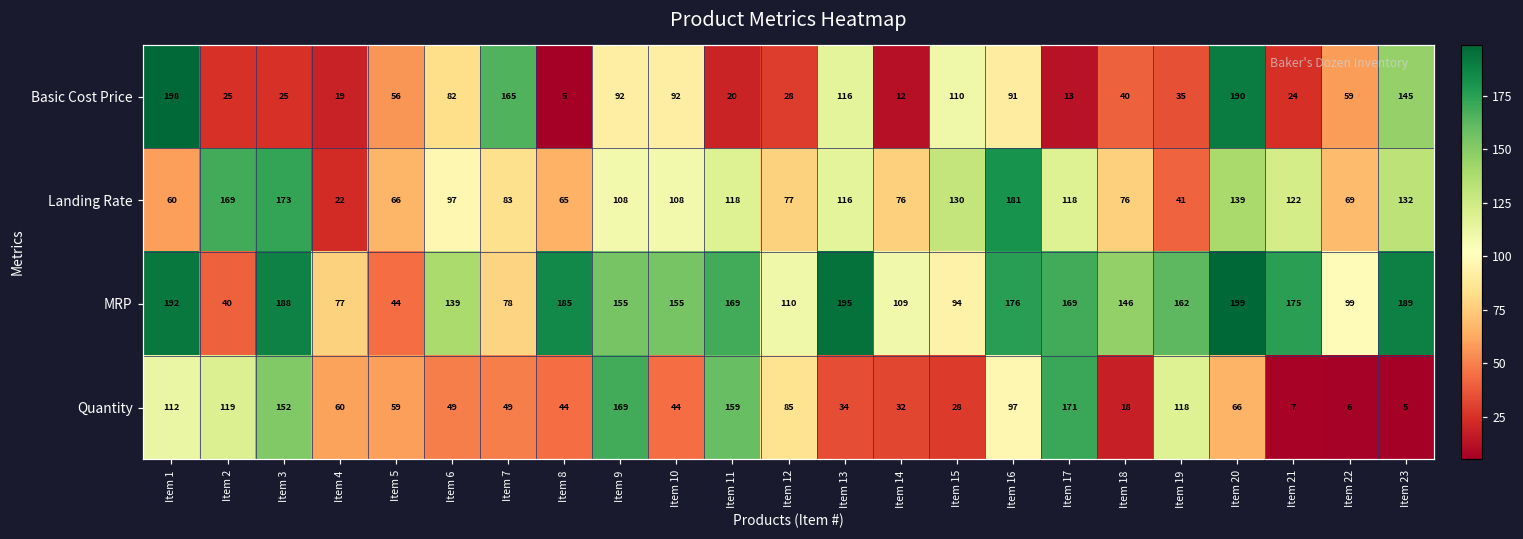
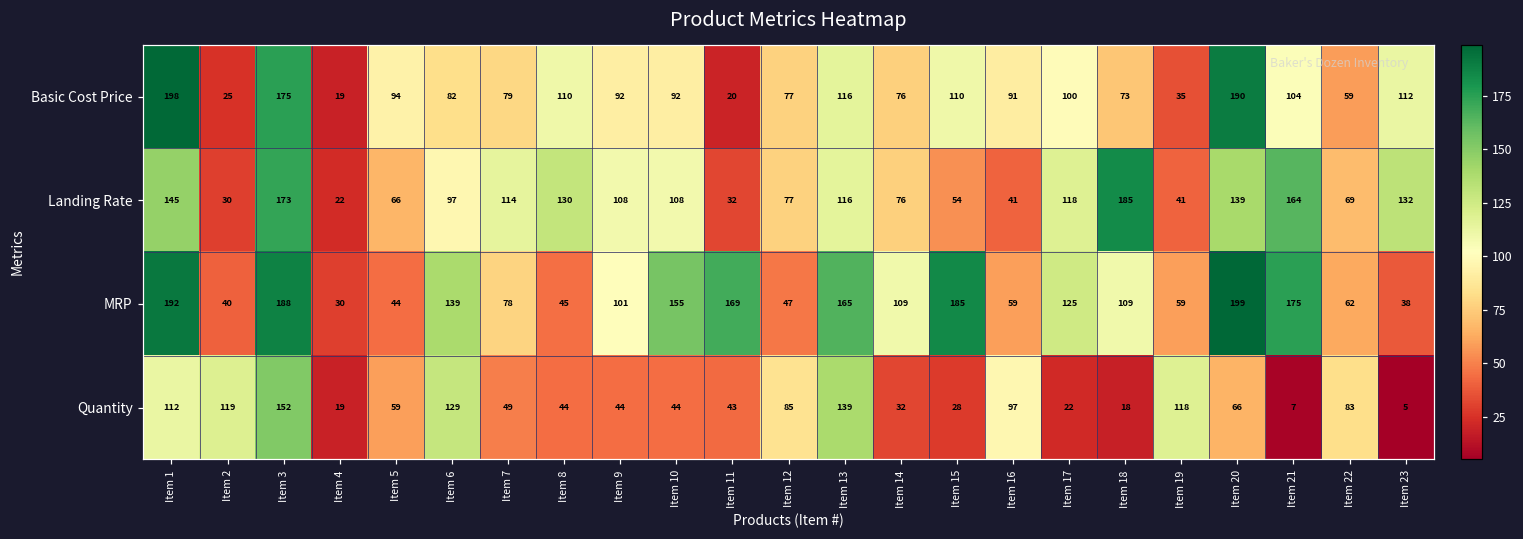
Basic Cost Price, Item 3: 25 -> 175
Basic Cost Price, Item 5: 56 -> 94
Basic Cost Price, Item 7: 165 -> 79
Basic Cost Price, Item 8: 5 -> 110
Basic Cost Price, Item 12: 28 -> 77
Basic Cost Price, Item 14: 12 -> 76
Basic Cost Price, Item 17: 13 -> 100
Basic Cost Price, Item 18: 40 -> 73
Basic Cost Price, Item 21: 24 -> 104
Basic Cost Price, Item 23: 145 -> 112
Landing Rate, Item 1: 60 -> 145
Landing Rate, Item 2: 169 -> 30
Landing Rate, Item 7: 83 -> 114
Landing Rate, Item 8: 65 -> 130
Landing Rate, Item 11: 118 -> 32
Landing Rate, Item 15: 130 -> 54
Landing Rate, Item 16: 181 -> 41
Landing Rate, Item 18: 76 -> 185
Landing Rate, Item 21: 122 -> 164
MRP, Item 4: 77 -> 30
MRP, Item 8: 185 -> 45
MRP, Item 9: 155 -> 101
MRP, Item 12: 110 -> 47
MRP, Item 13: 195 -> 165
MRP, Item 15: 94 -> 185
MRP, Item 16: 176 -> 59
MRP, Item 17: 169 -> 125
MRP, Item 18: 146 -> 109
MRP, Item 19: 162 -> 59
MRP, Item 22: 99 -> 62
MRP, Item 23: 189 -> 38
Quantity, Item 4: 60 -> 19
Quantity, Item 6: 49 -> 129
Quantity, Item 9: 169 -> 44
Quantity, Item 11: 159 -> 43
Quantity, Item 13: 34 -> 139
Quantity, Item 17: 171 -> 22
Quantity, Item 22: 6 -> 83
